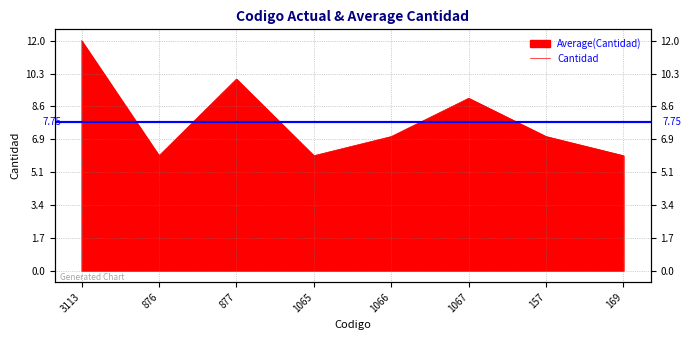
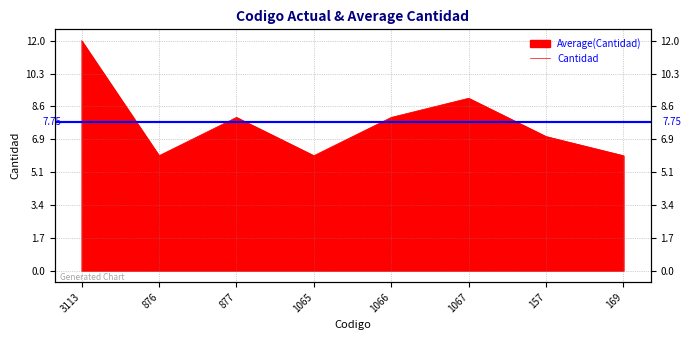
877: 10 -> 8
1066: 7 -> 8
